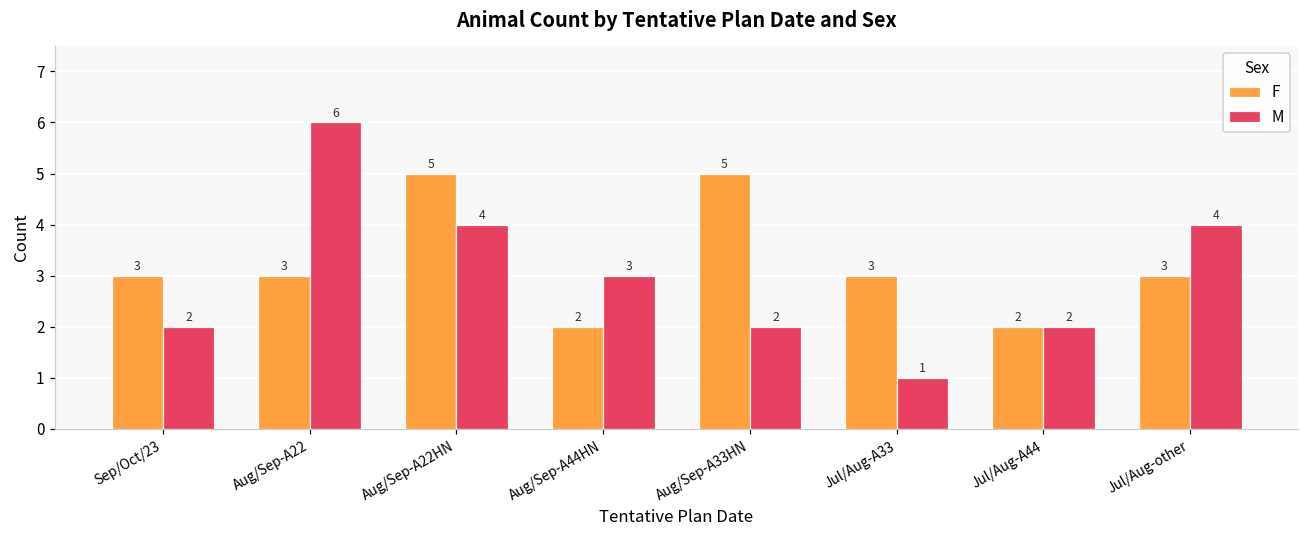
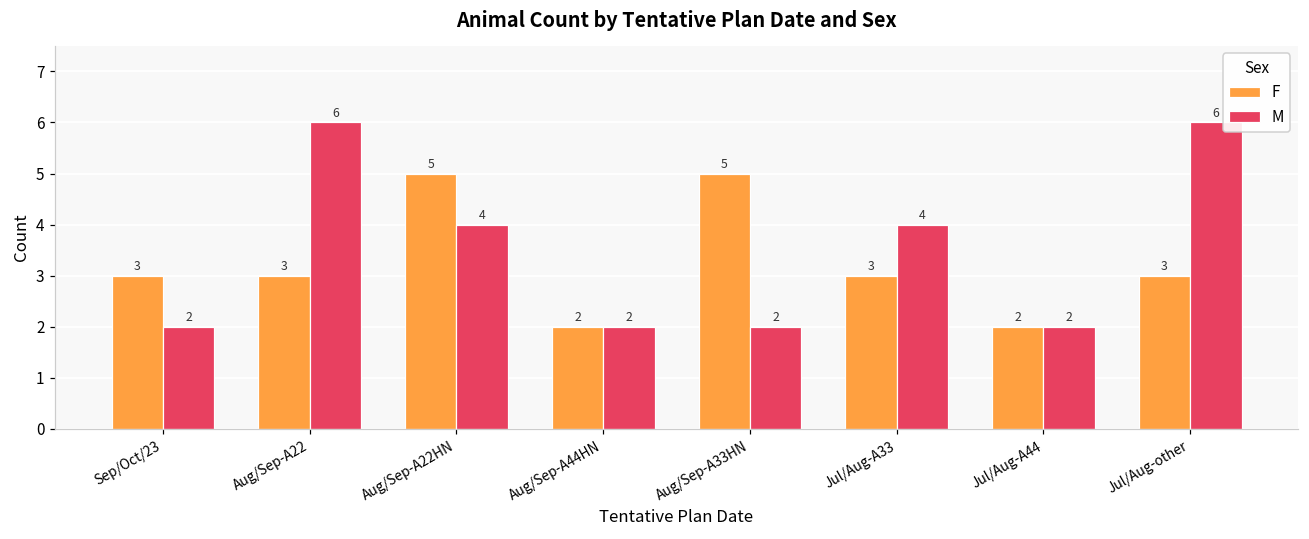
M, Aug/Sep-A44HN: 3 -> 2
M, Jul/Aug-A33: 1 -> 4
M, Jul/Aug-other: 4 -> 6
